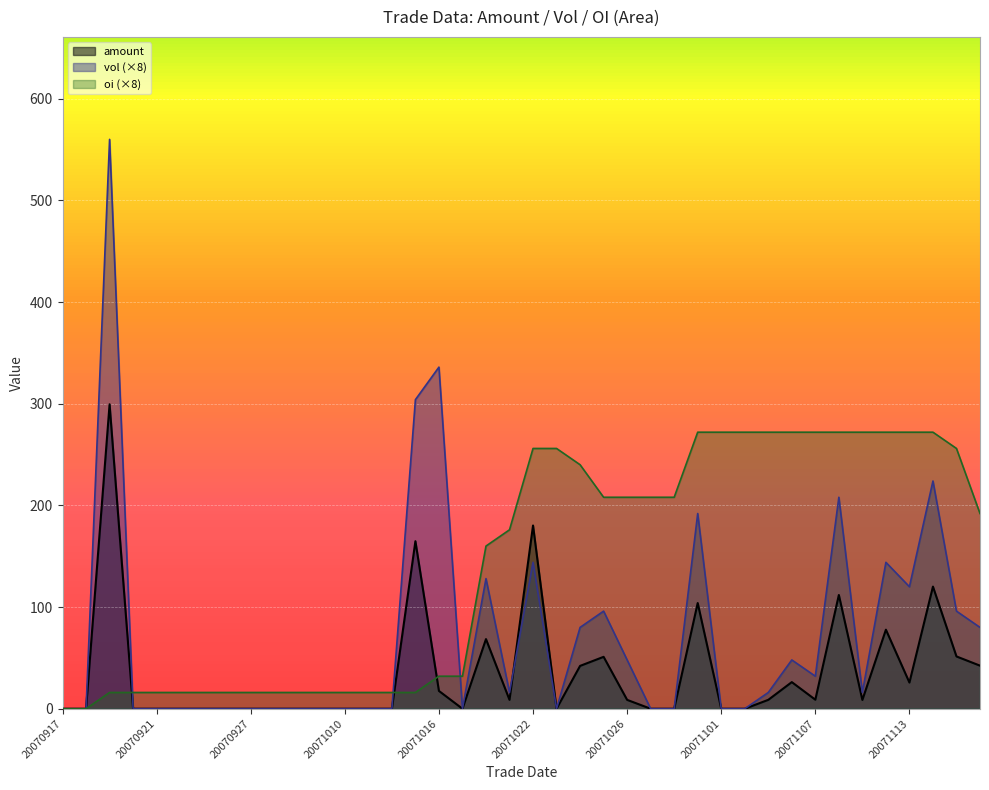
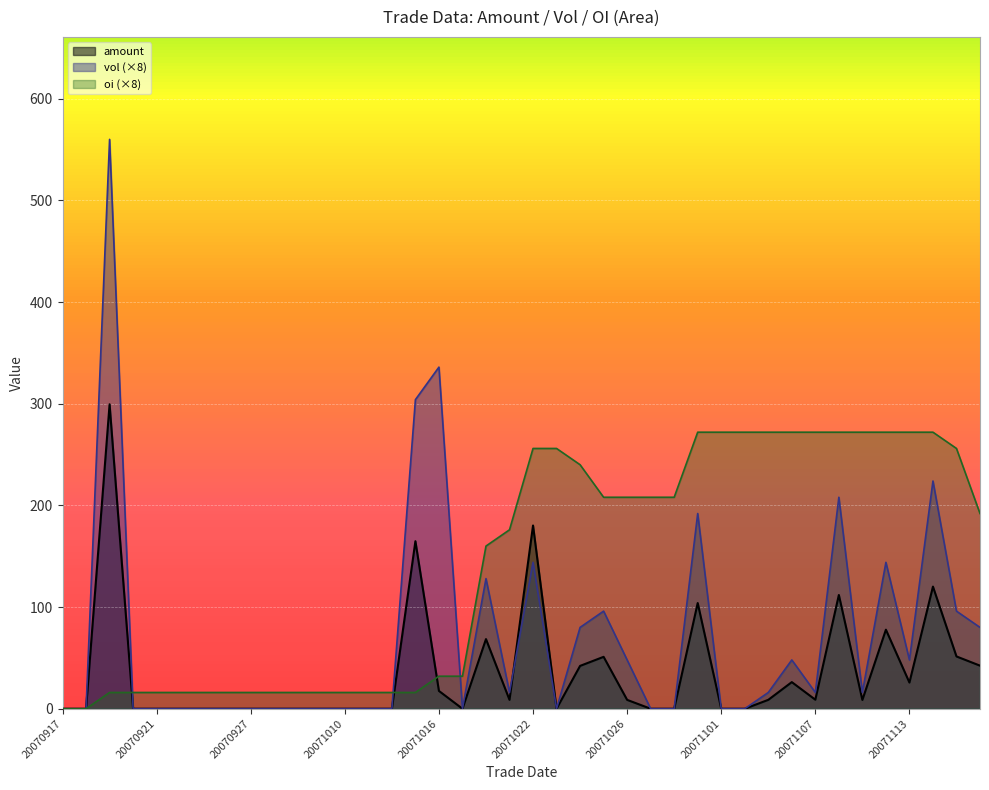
vol (×8), 20071107: 32 -> 16
vol (×8), 20071113: 120 -> 48
